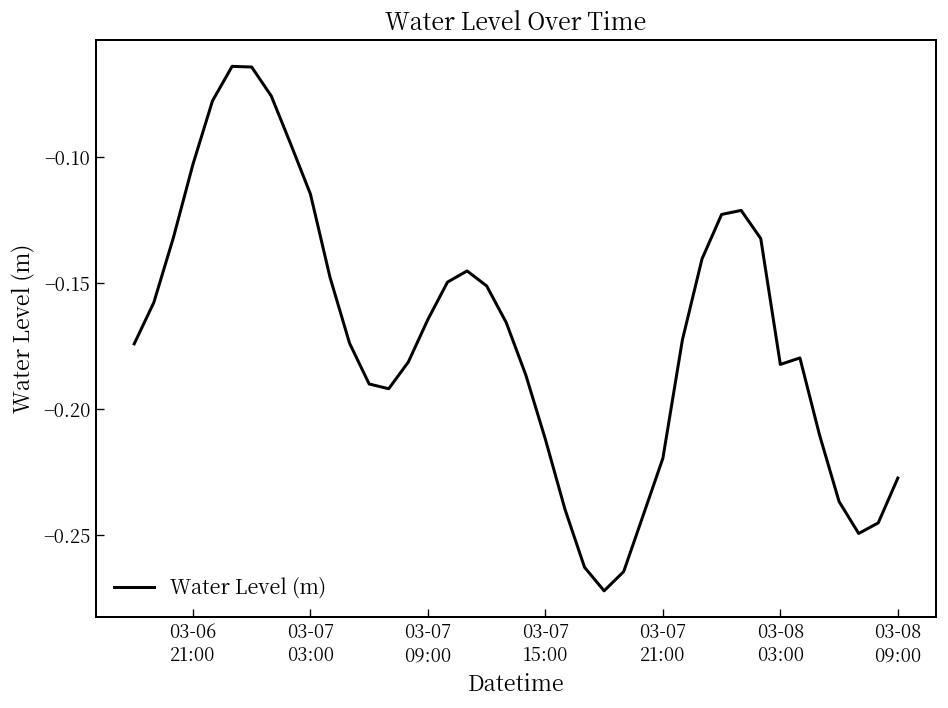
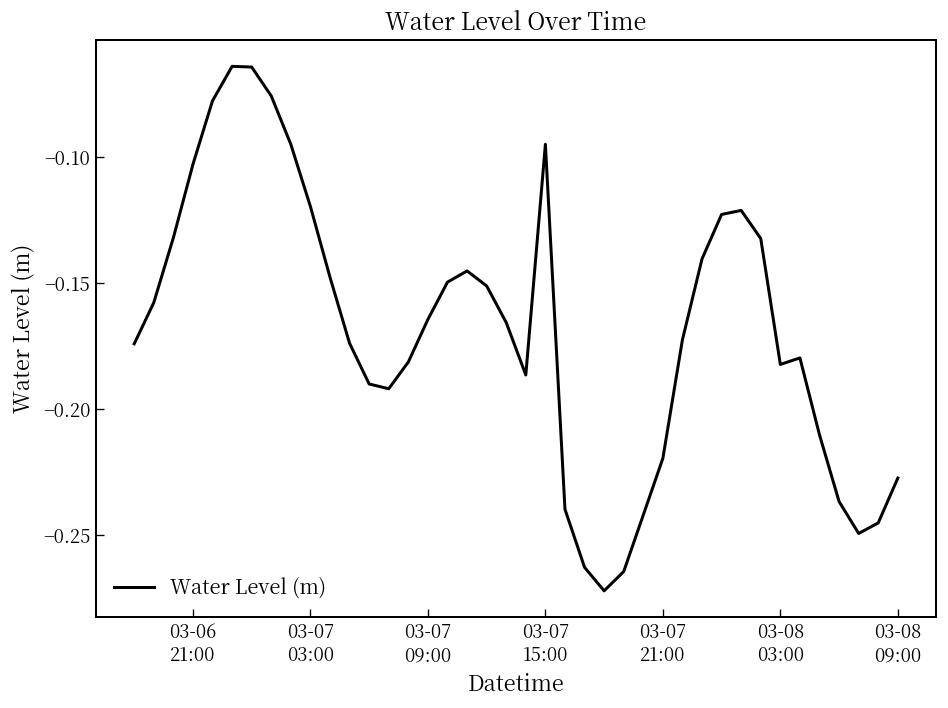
03-07 03:00: -0.115 -> -0.120
03-07 15:00: -0.212 -> -0.095
